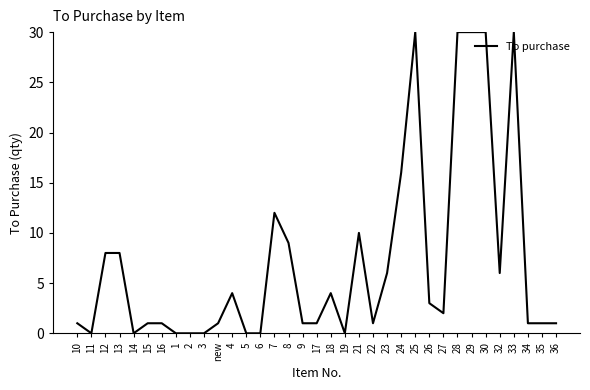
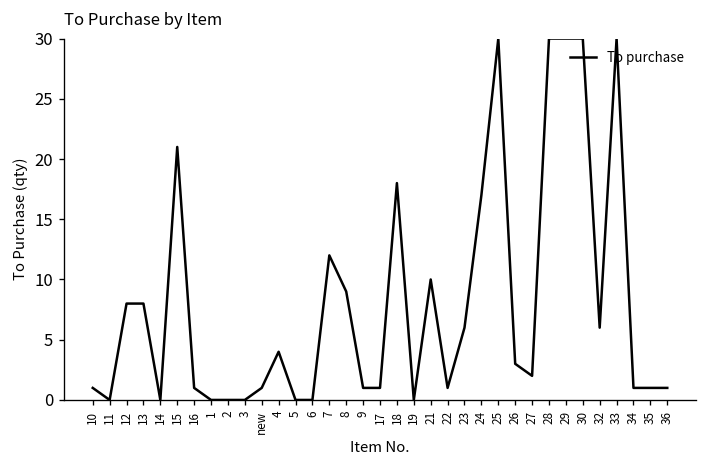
15: 1 -> 21
18: 4 -> 18
24: 16 -> 17
